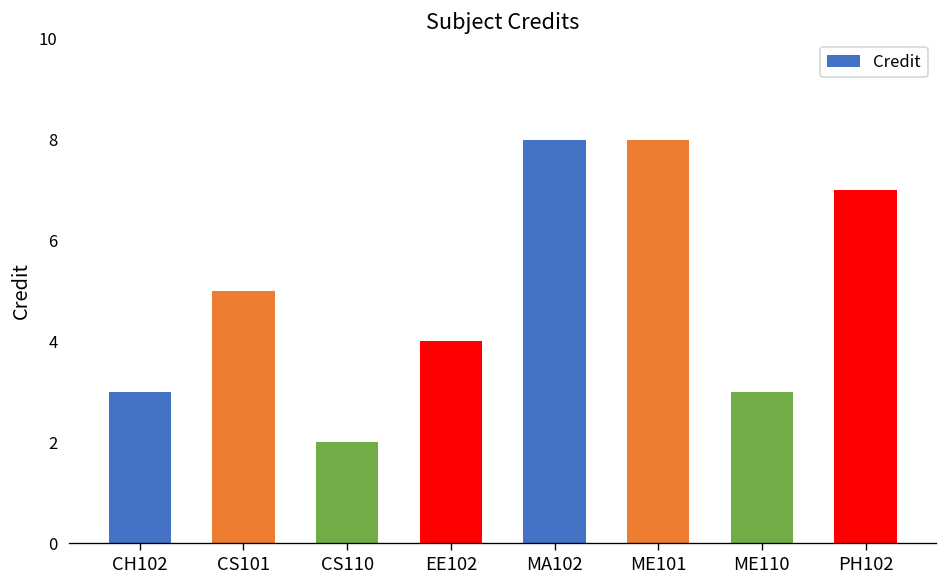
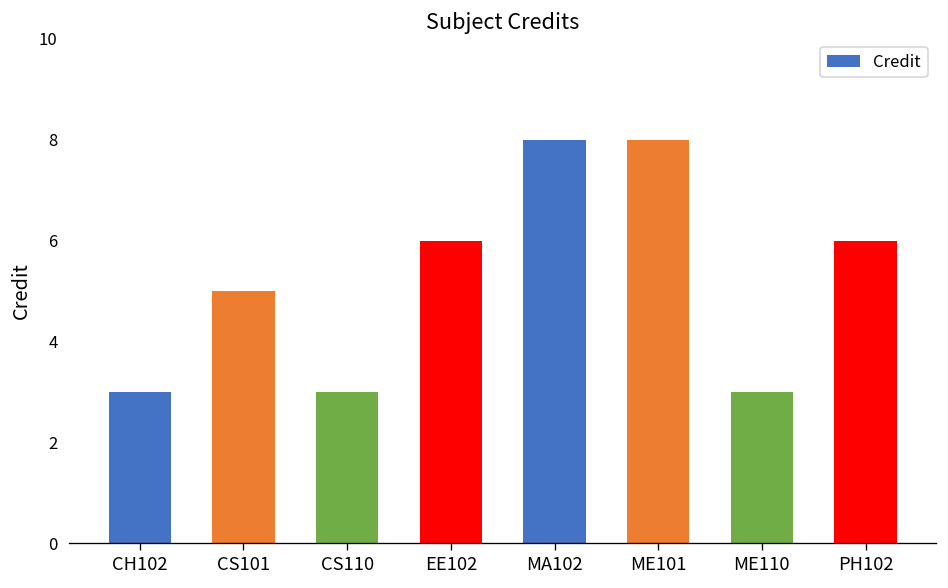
CS110: 2 -> 3
EE102: 4 -> 6
PH102: 7 -> 6
